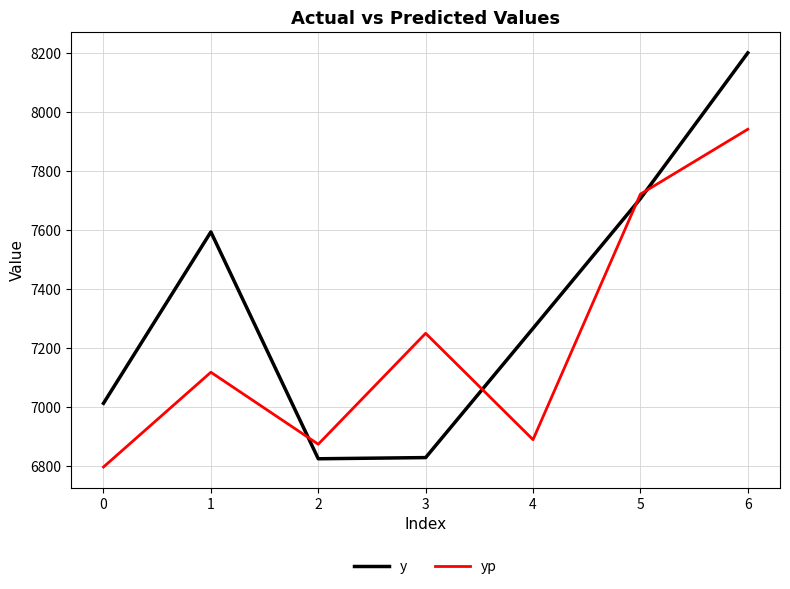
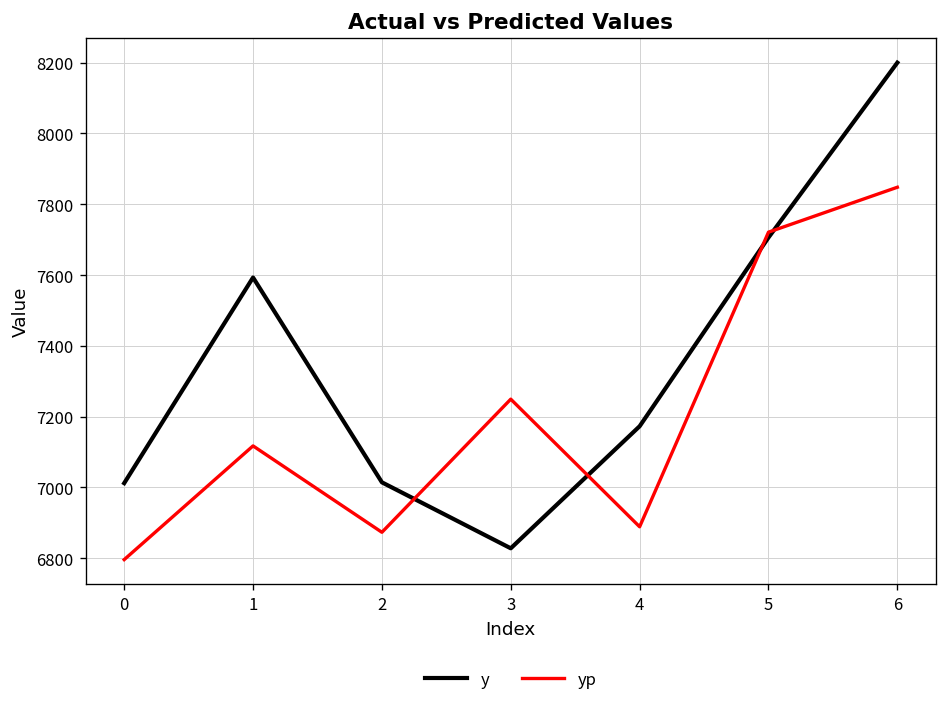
y, 2: 6820 -> 7010
y, 4: 7270 -> 7170
yp, 6: 7940 -> 7850
